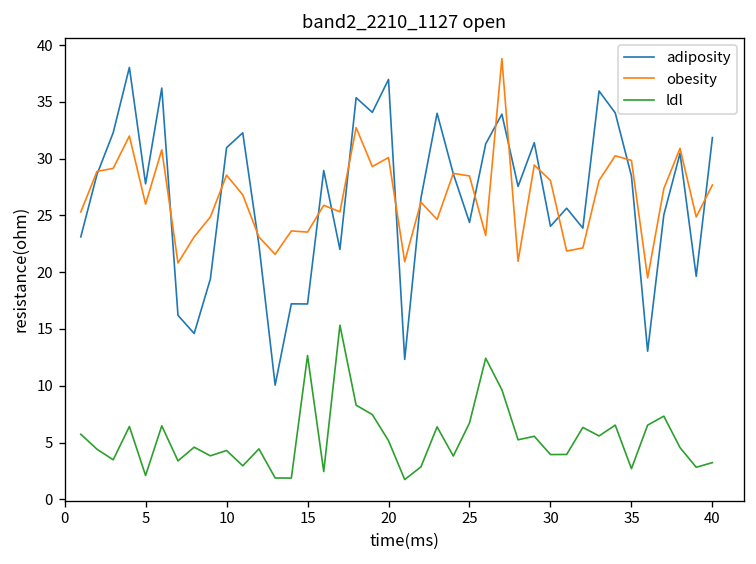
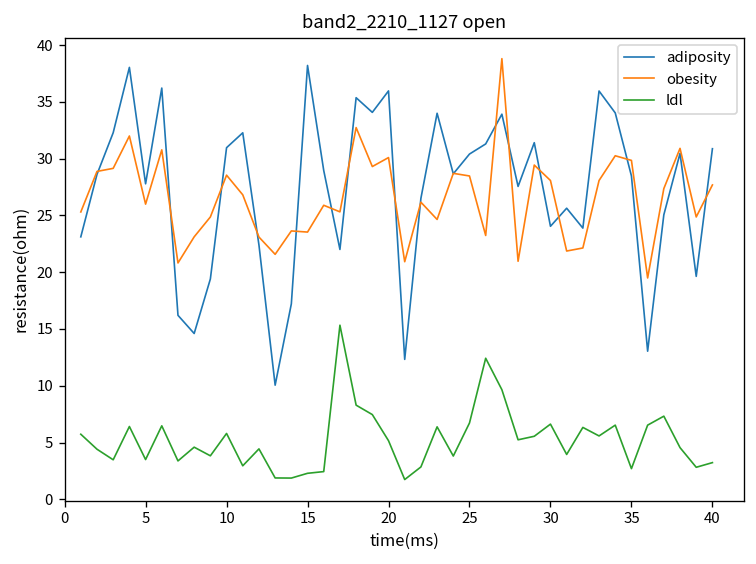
ldl, 5: 2 -> 4
ldl, 10: 4 -> 6
adiposity, 15: 17 -> 38
ldl, 15: 13 -> 2
adiposity, 20: 37 -> 36
adiposity, 25: 24 -> 30
ldl, 30: 4 -> 7
adiposity, 40: 32 -> 31
